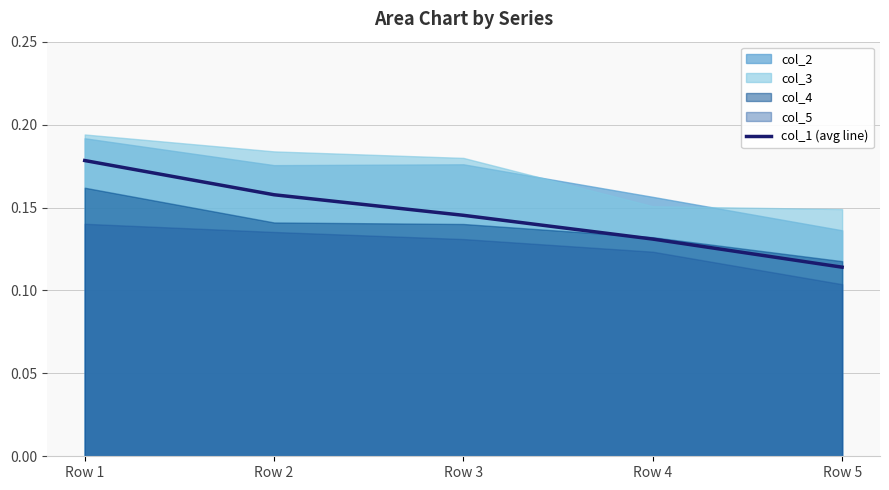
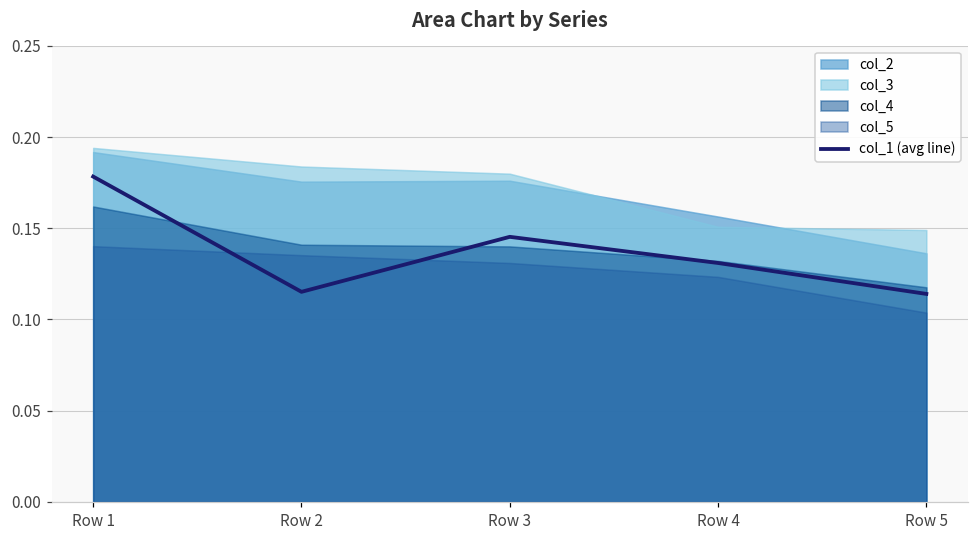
col_1 (avg line), Row 2: 0.158 -> 0.115
